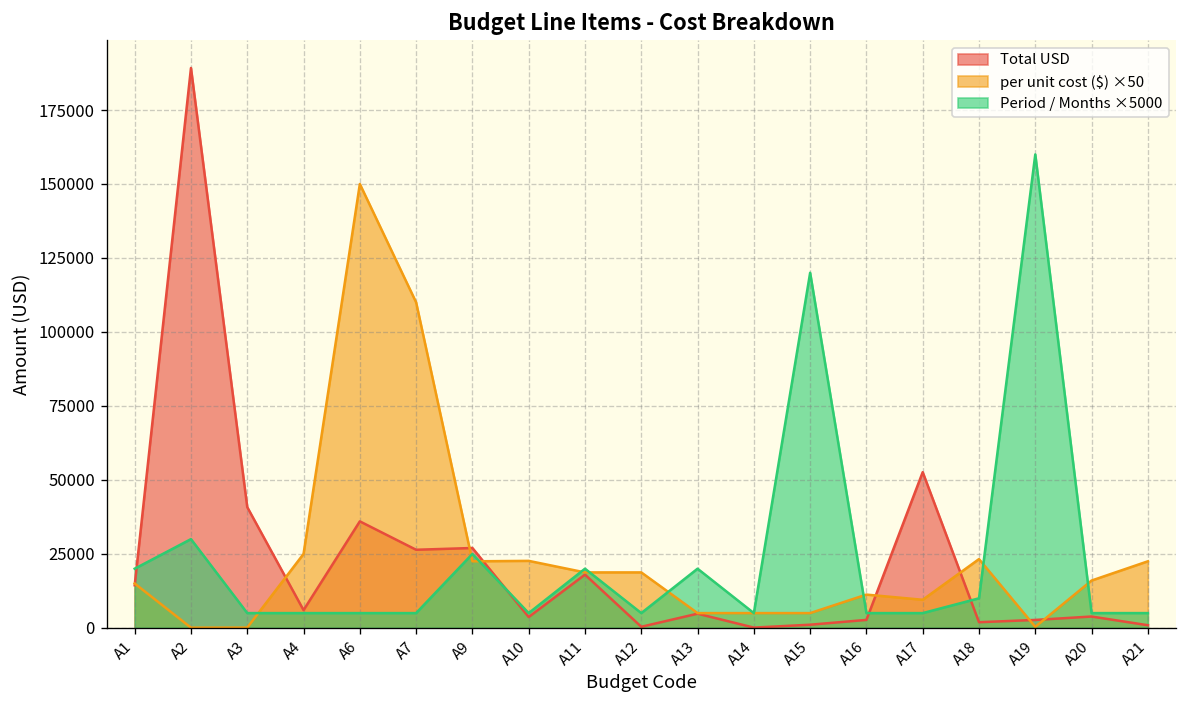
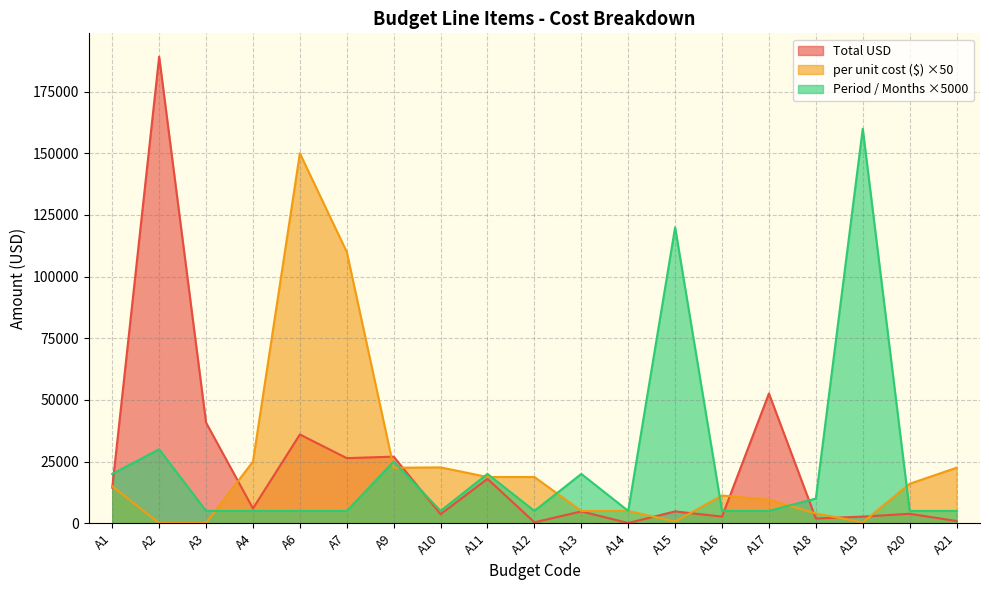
Total USD, A15: 1000 -> 5000
per unit cost ($) ×50, A15: 5000 -> 1000
per unit cost ($) ×50, A18: 23000 -> 4000
